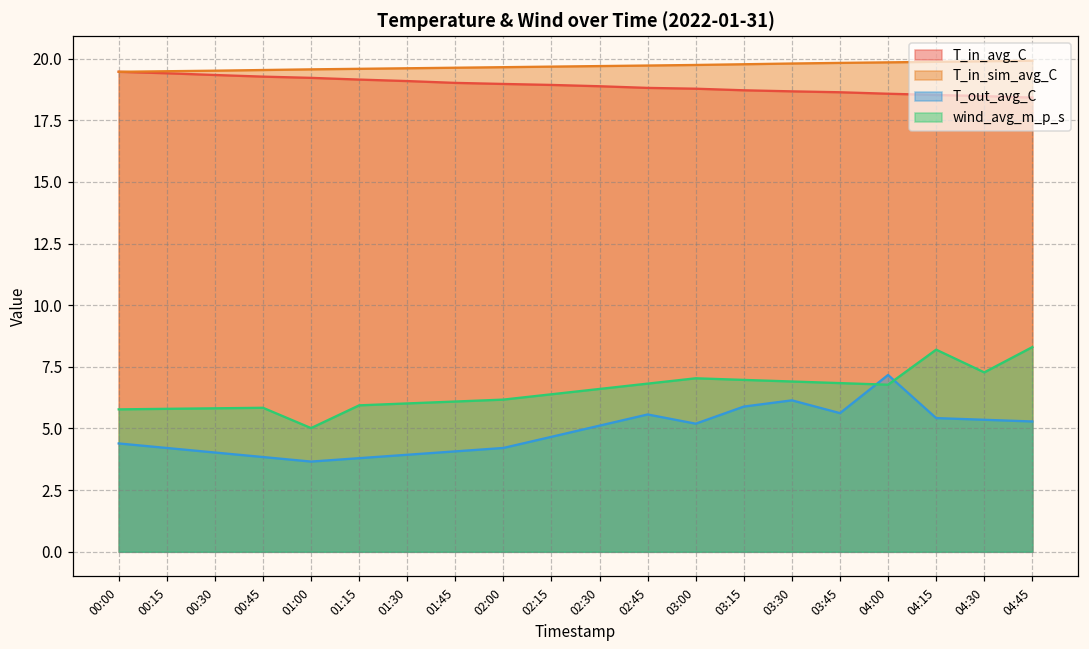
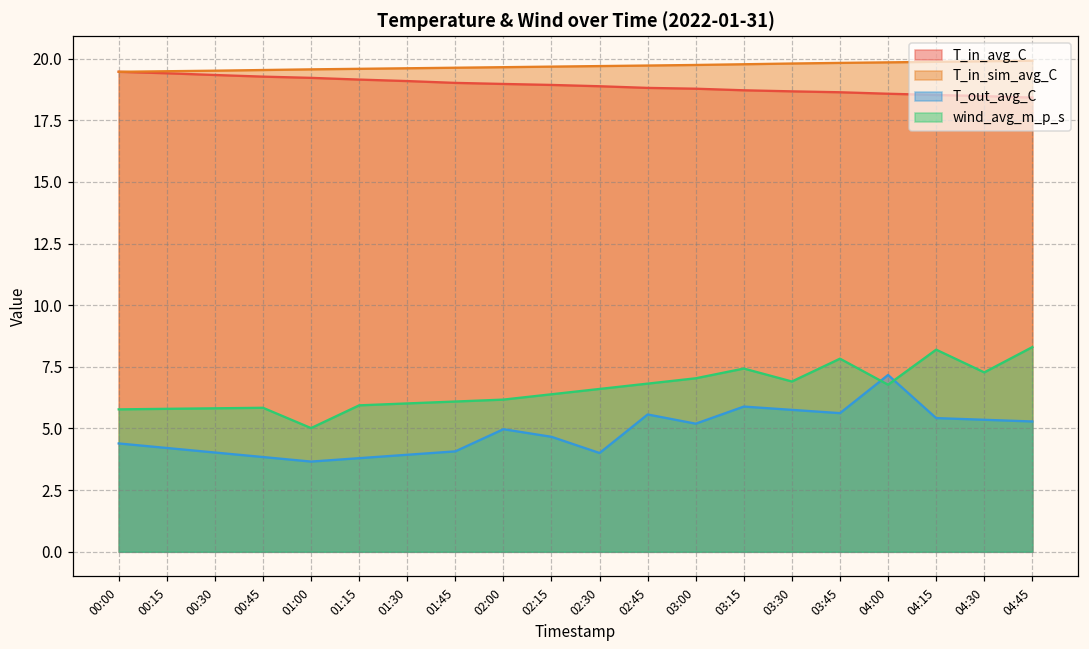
T_out_avg_C, 02:00: 4.2 -> 5.0
T_out_avg_C, 02:30: 5.1 -> 4.0
wind_avg_m_p_s, 03:15: 7.0 -> 7.4
T_out_avg_C, 03:30: 6.1 -> 5.8
wind_avg_m_p_s, 03:45: 6.8 -> 7.8
